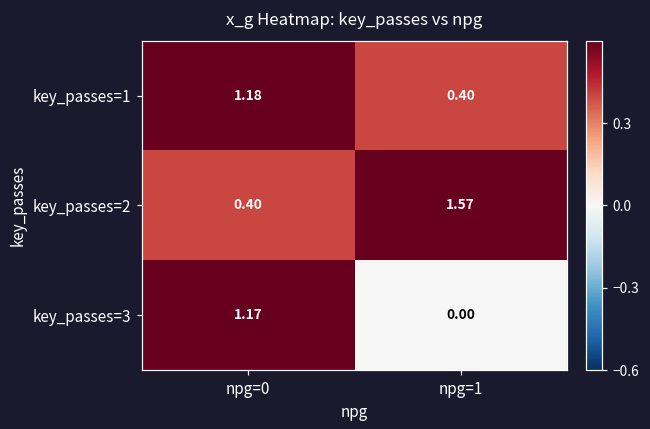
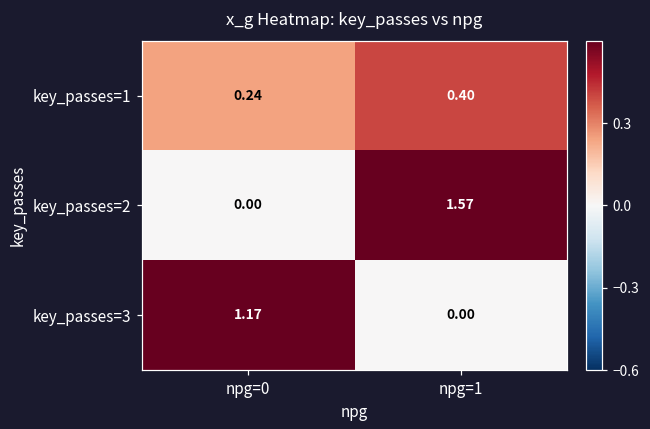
key_passes=1, npg=0: 1.18 -> 0.24
key_passes=2, npg=0: 0.40 -> 0.00
